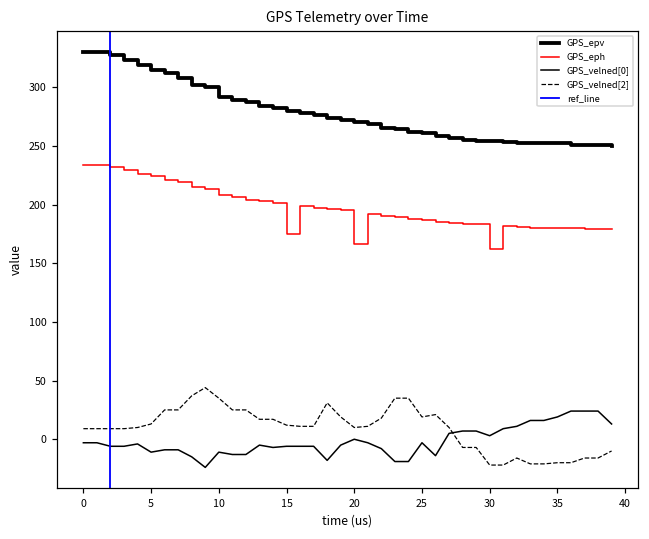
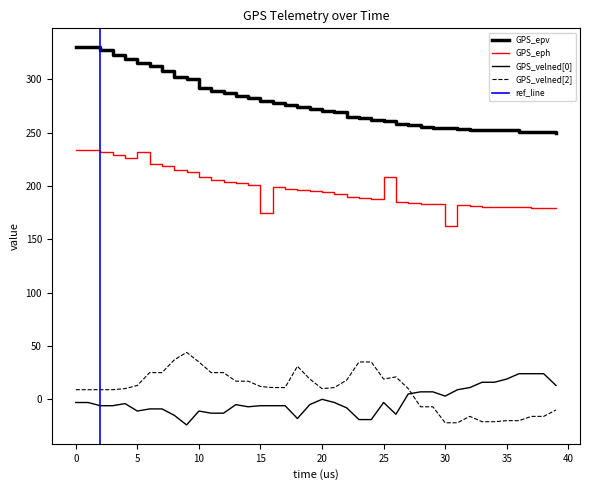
GPS_eph, 5: 224 -> 232
GPS_eph, 20: 166 -> 194
GPS_eph, 25: 187 -> 208
